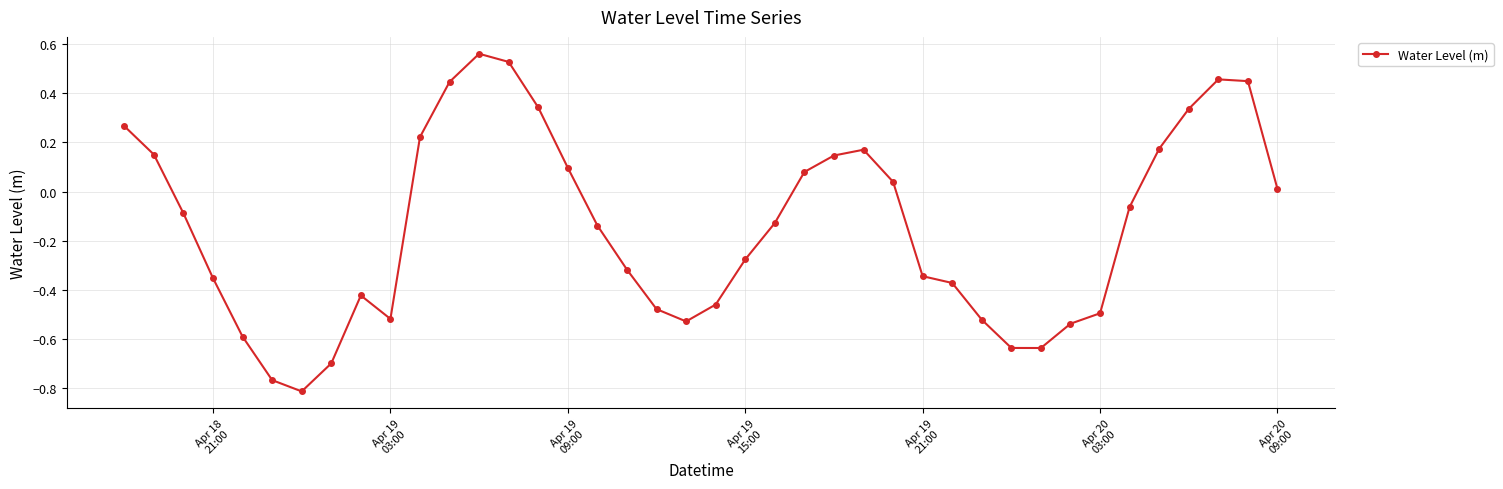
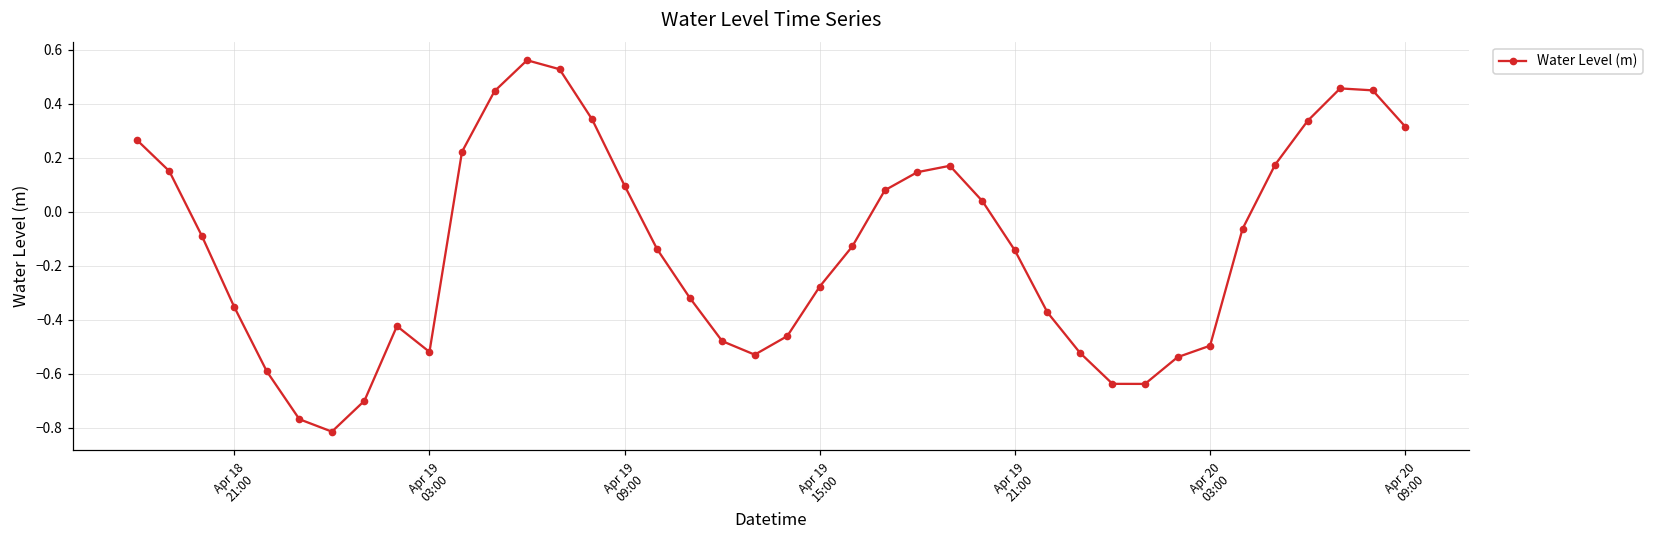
Apr 19 21:00: -0.34 -> -0.14
Apr 20 09:00: 0.01 -> 0.32
